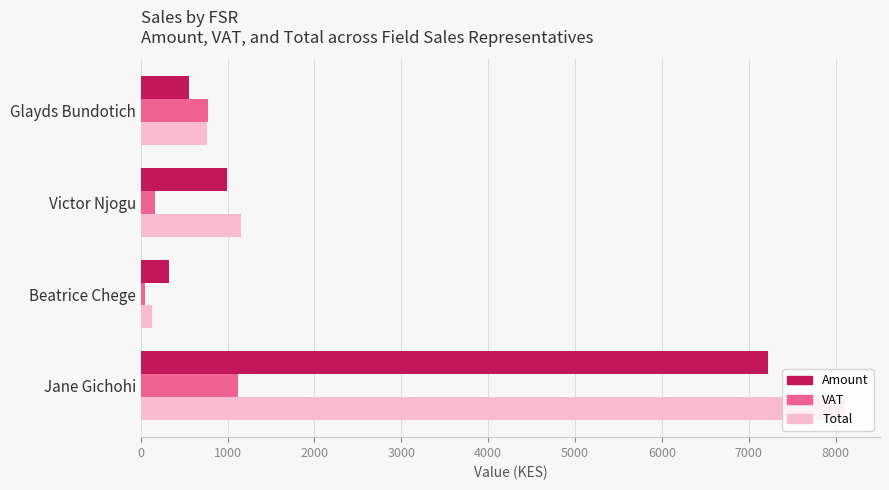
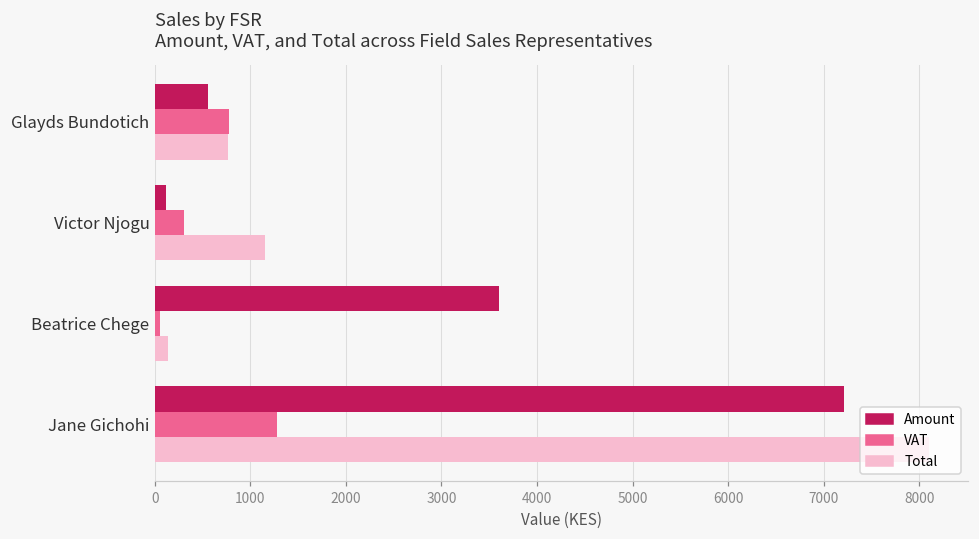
Amount, Victor Njogu: 1000 -> 100
VAT, Victor Njogu: 200 -> 300
Amount, Beatrice Chege: 300 -> 3600
VAT, Jane Gichohi: 1100 -> 1300
